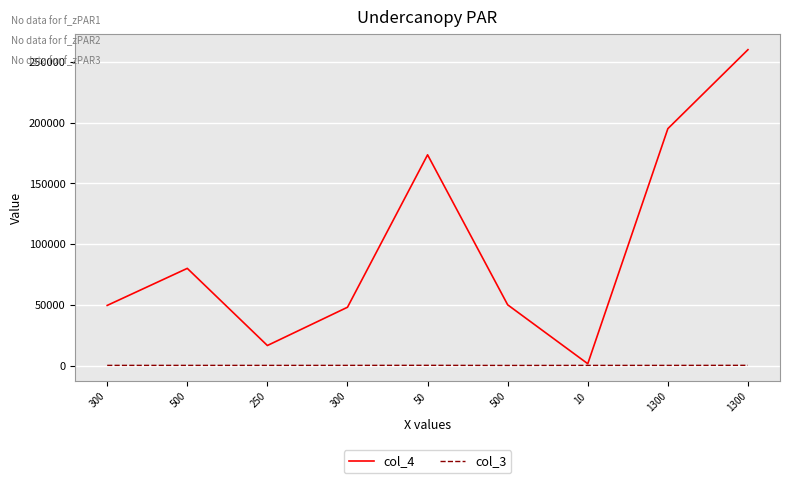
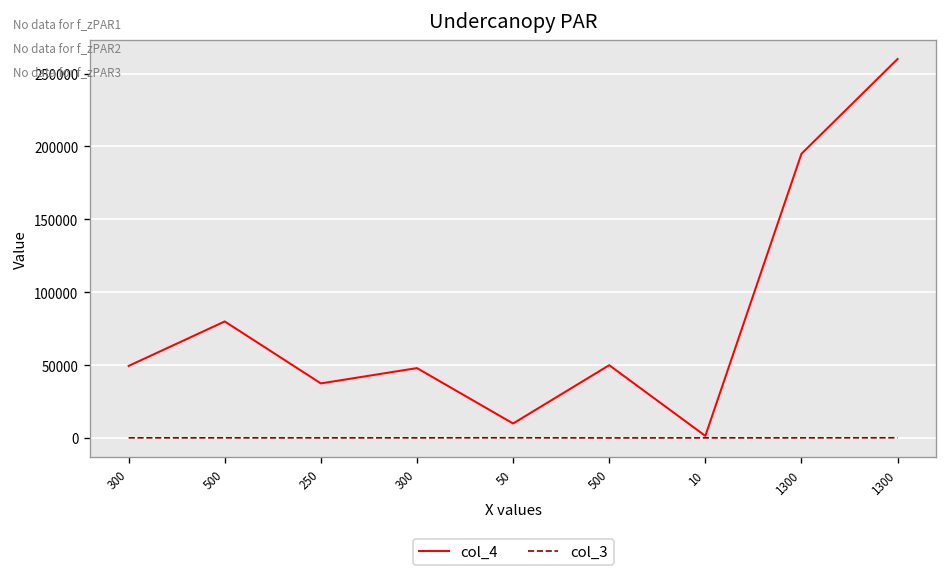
col_4, 250: 16000 -> 38000
col_4, 50: 173000 -> 10000
